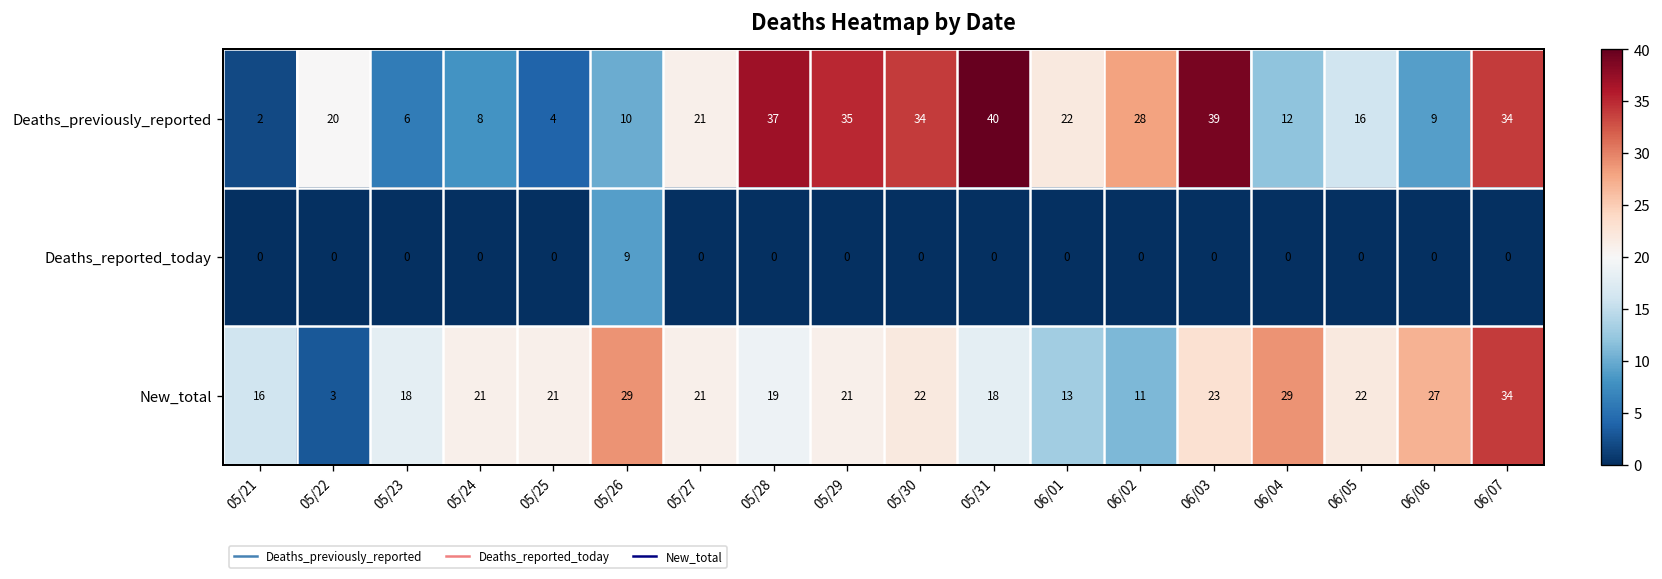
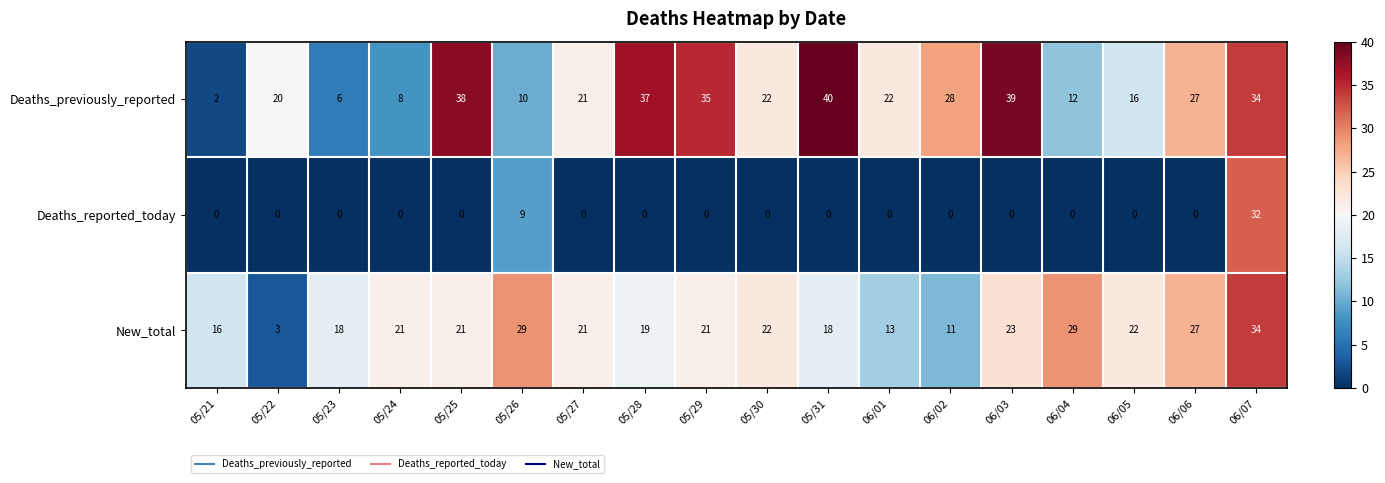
Deaths_previously_reported, 05/25: 4 -> 38
Deaths_previously_reported, 05/30: 34 -> 22
Deaths_previously_reported, 06/06: 9 -> 27
Deaths_reported_today, 06/07: 0 -> 32
